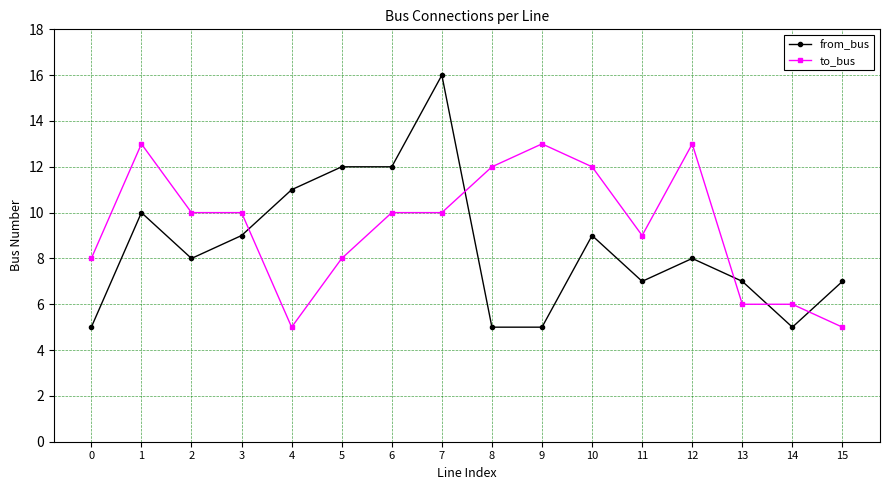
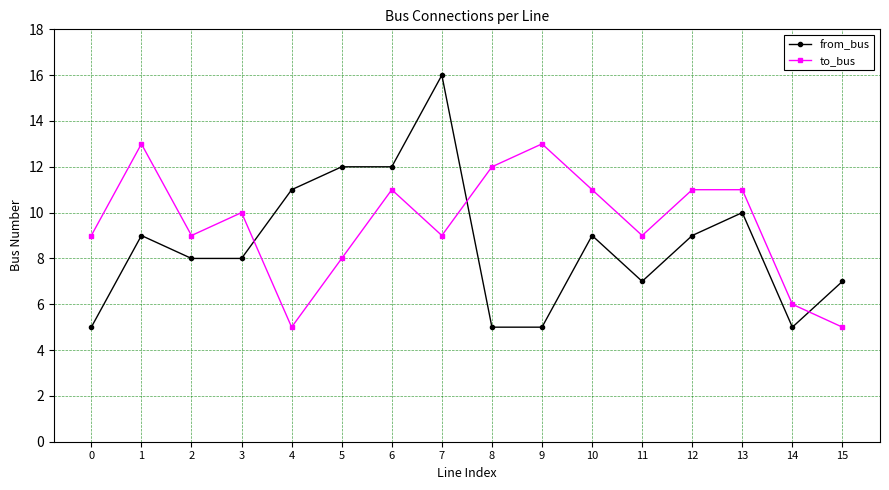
to_bus, 0: 8 -> 9
from_bus, 1: 10 -> 9
to_bus, 2: 10 -> 9
from_bus, 3: 9 -> 8
to_bus, 6: 10 -> 11
to_bus, 7: 10 -> 9
to_bus, 10: 12 -> 11
from_bus, 12: 8 -> 9
to_bus, 12: 13 -> 11
from_bus, 13: 7 -> 10
to_bus, 13: 6 -> 11
